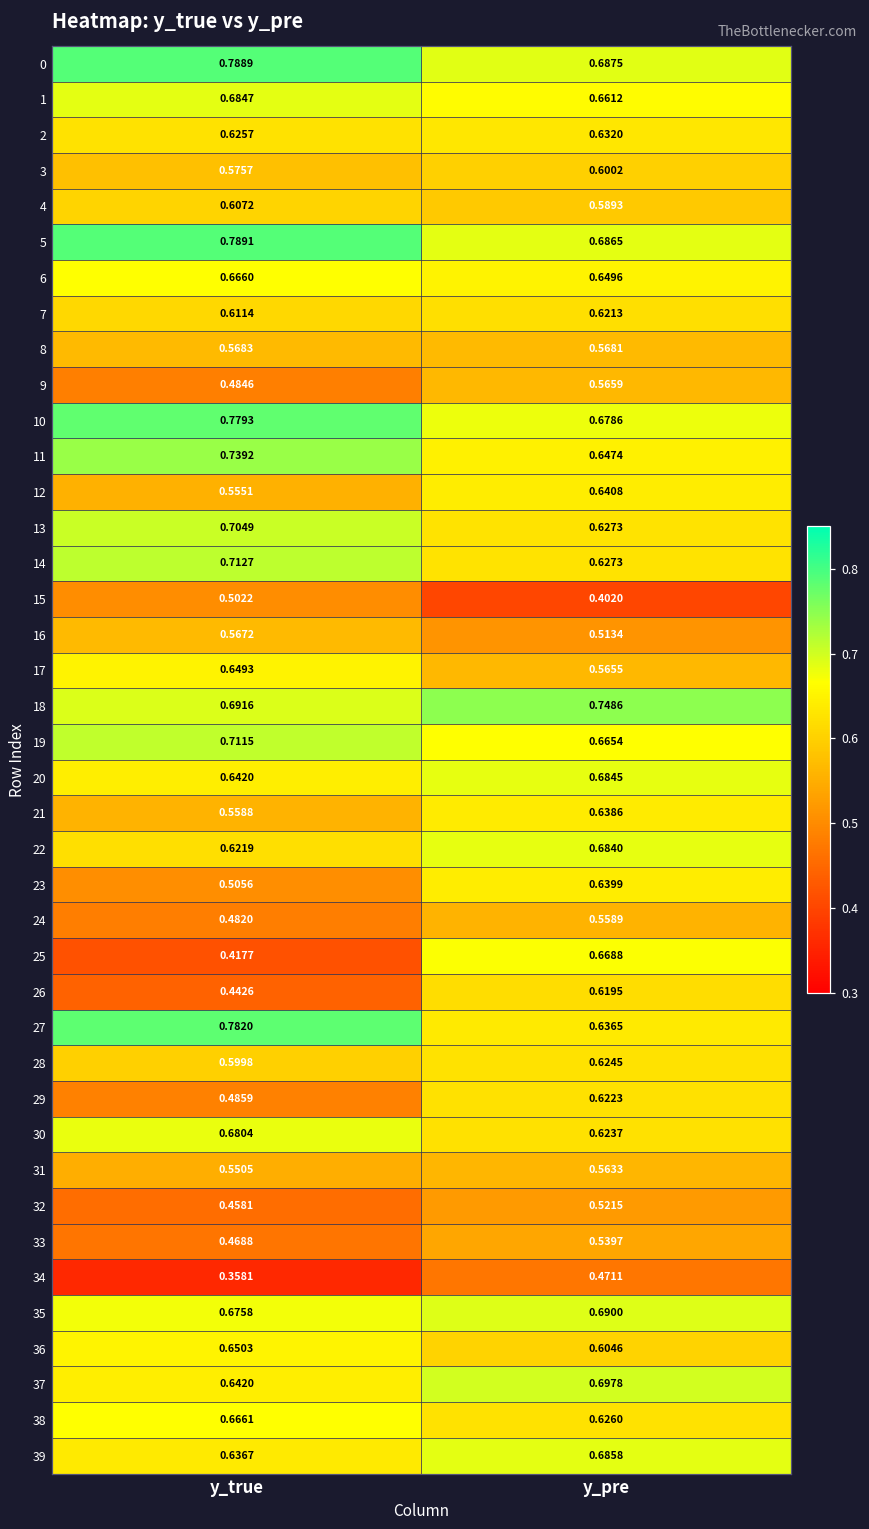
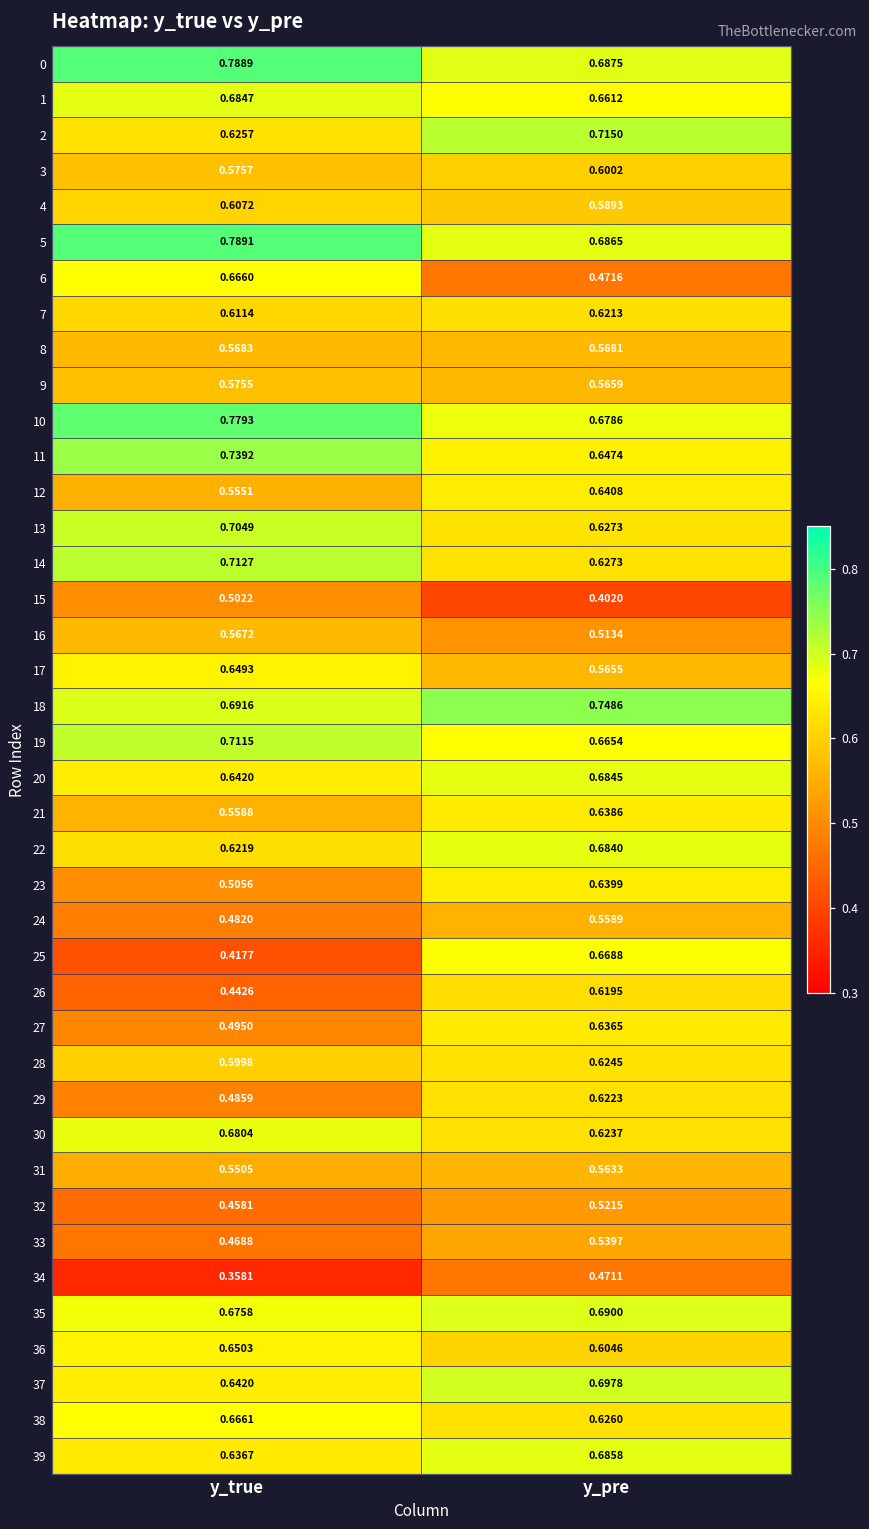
2, y_pre: 0.6320 -> 0.7150
6, y_pre: 0.6496 -> 0.4716
9, y_true: 0.4846 -> 0.5755
27, y_true: 0.7820 -> 0.4950
